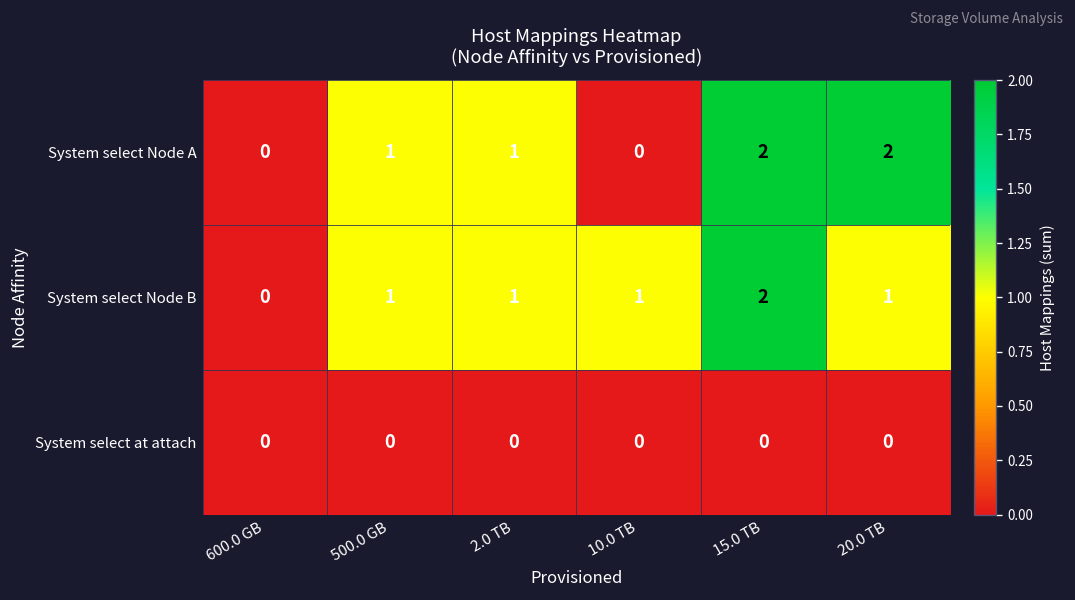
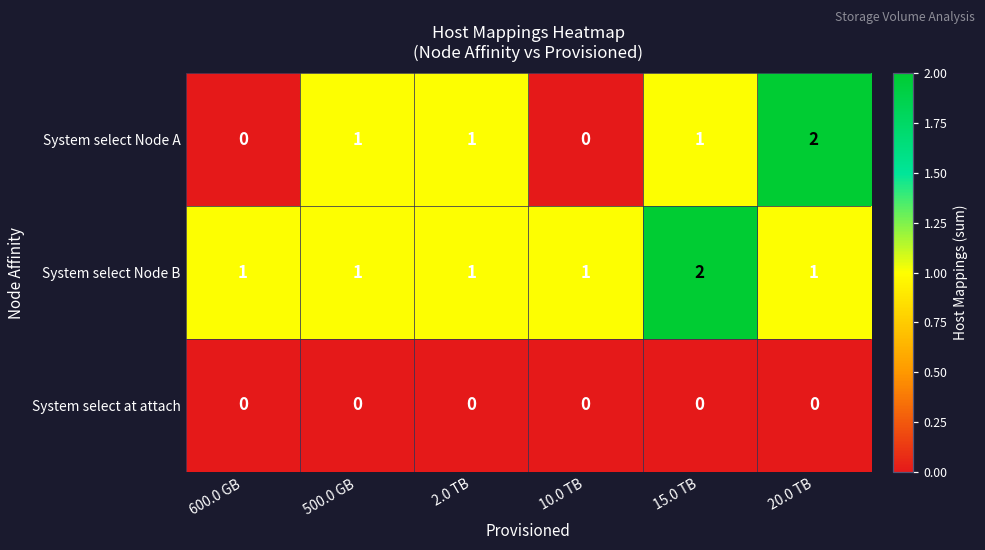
System select Node A, 15.0 TB: 2 -> 1
System select Node B, 600.0 GB: 0 -> 1
